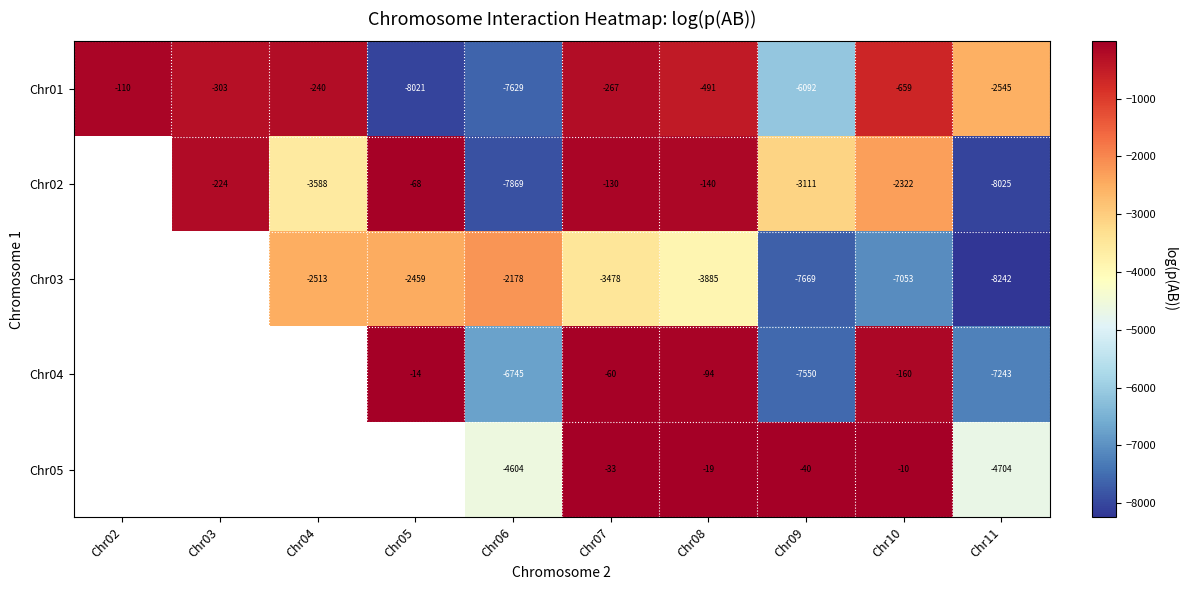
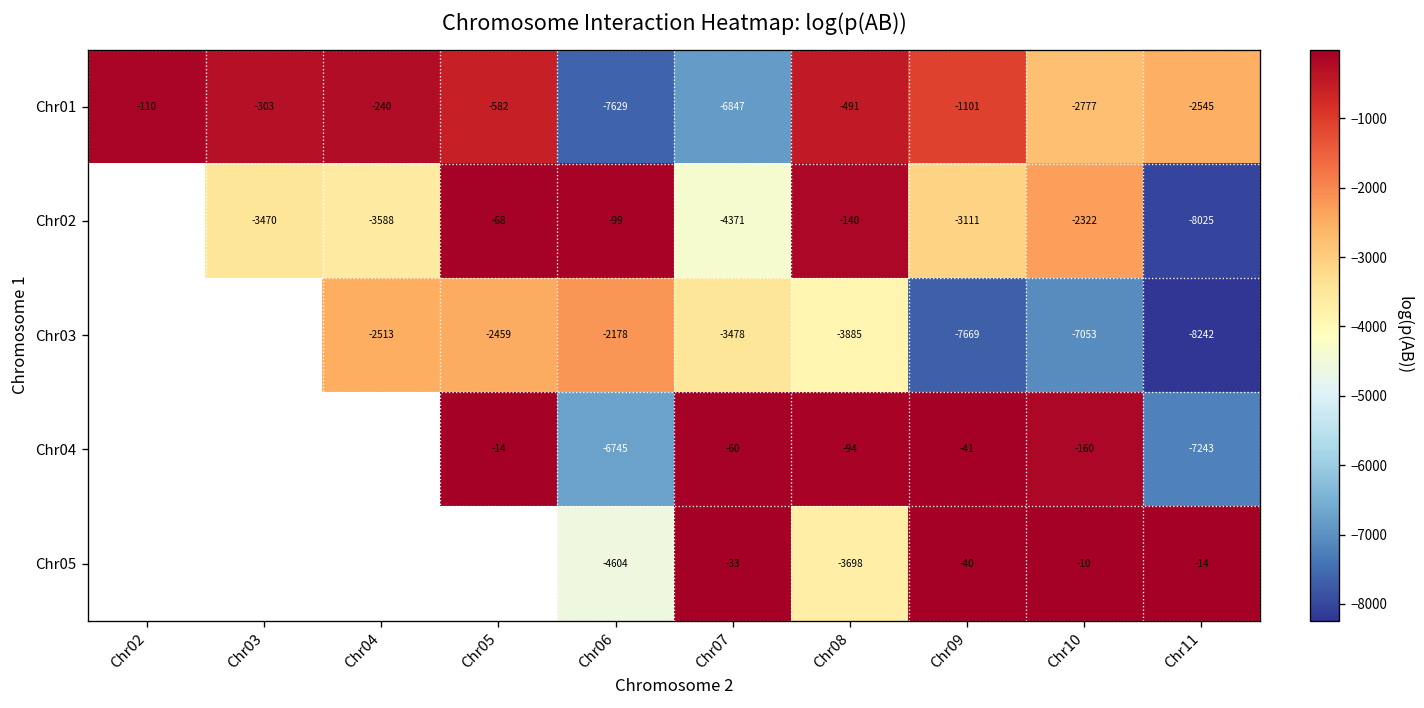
Chr01, Chr05: -8021 -> -582
Chr01, Chr07: -267 -> -6847
Chr01, Chr09: -6092 -> -1101
Chr01, Chr10: -659 -> -2777
Chr02, Chr03: -224 -> -3470
Chr02, Chr06: -7869 -> -99
Chr02, Chr07: -130 -> -4371
Chr04, Chr09: -7550 -> -41
Chr05, Chr08: -19 -> -3698
Chr05, Chr11: -4704 -> -14
